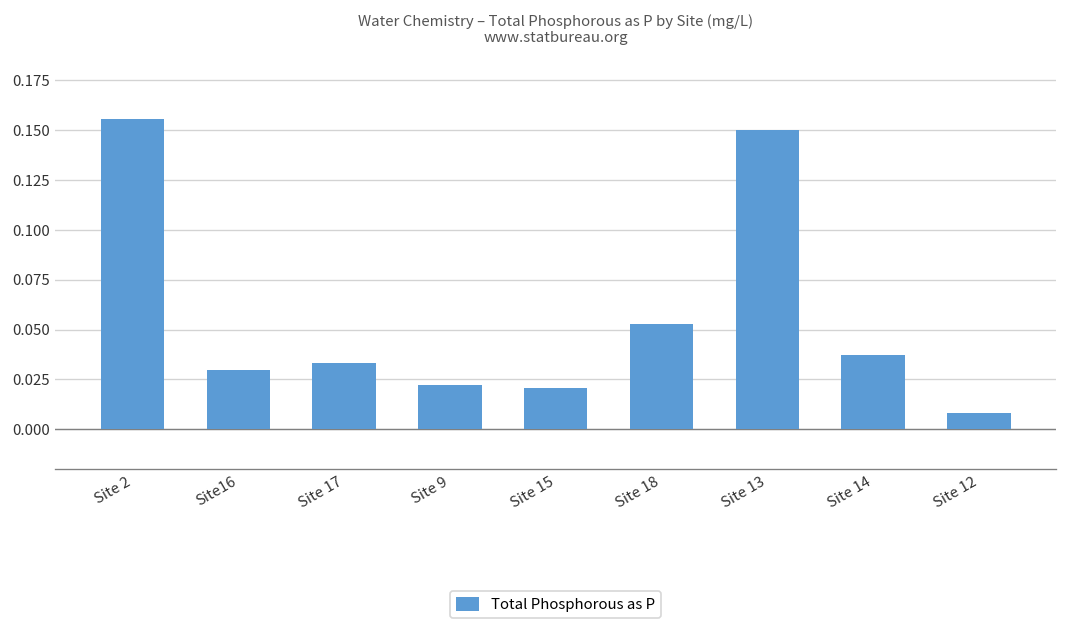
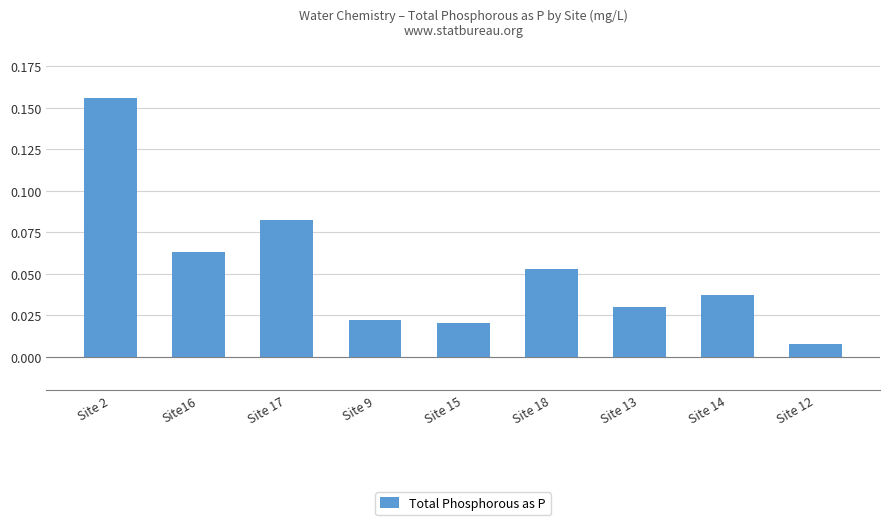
Site16: 0.030 -> 0.063
Site 17: 0.033 -> 0.082
Site 13: 0.15 -> 0.03
